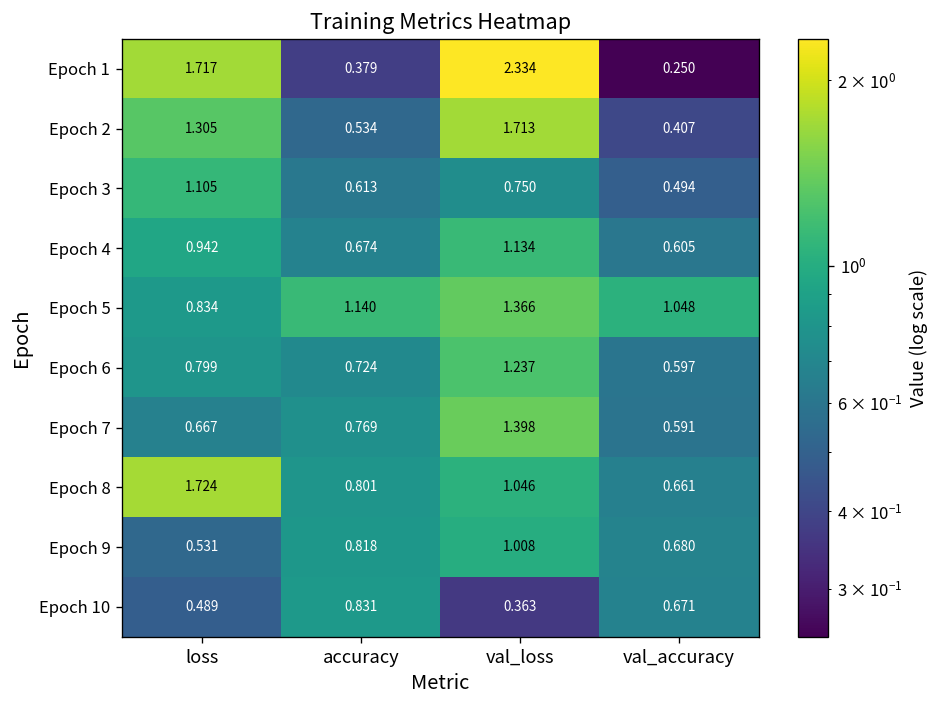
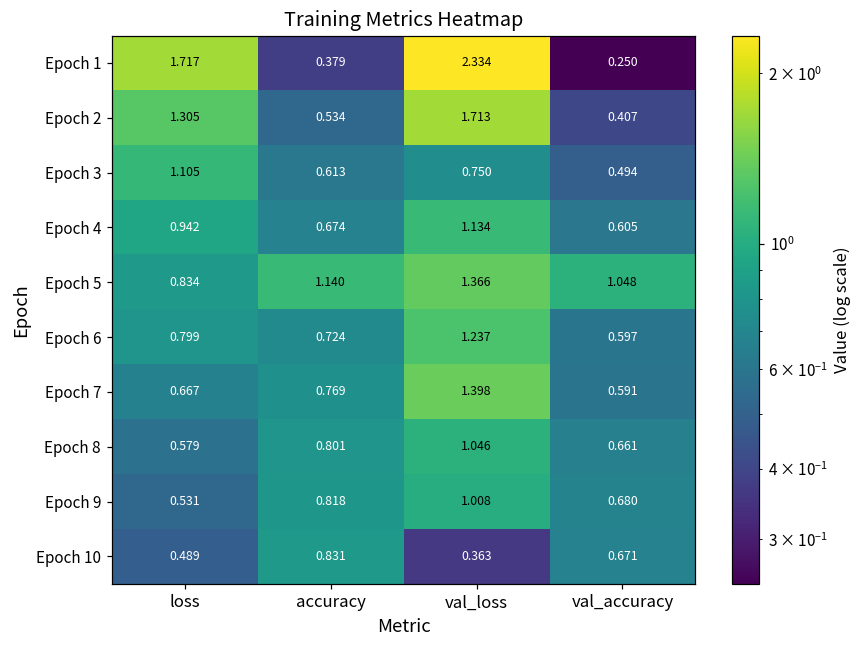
Epoch 8, loss: 1.724 -> 0.579
